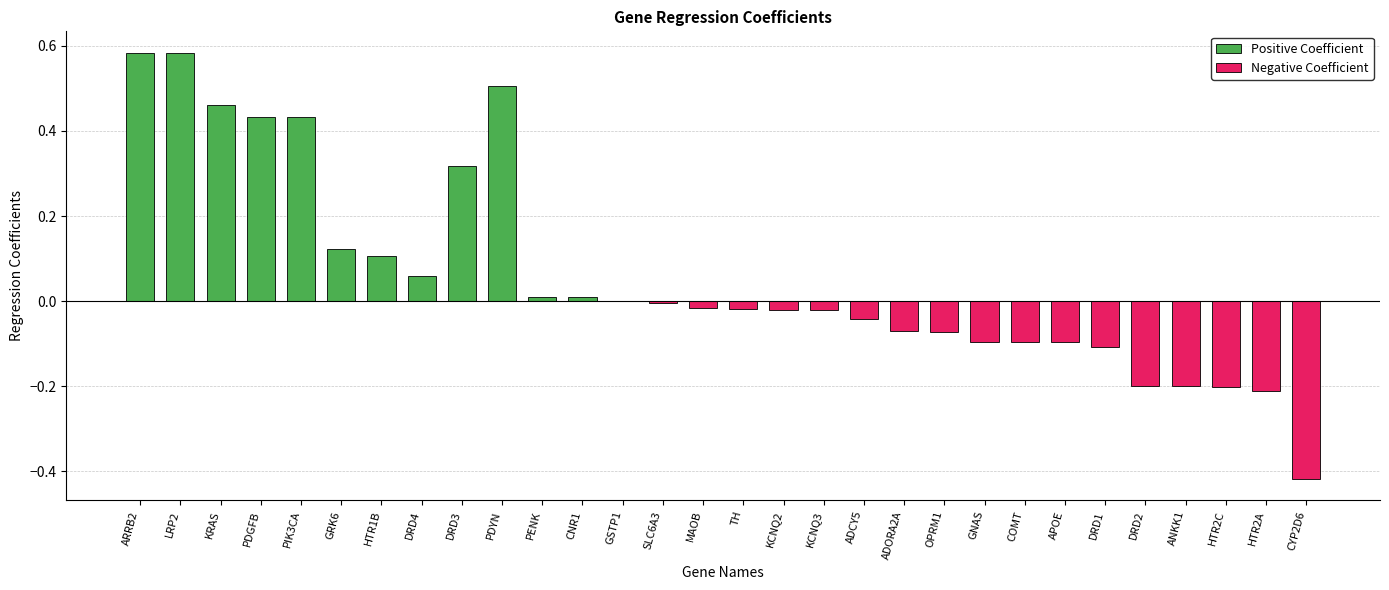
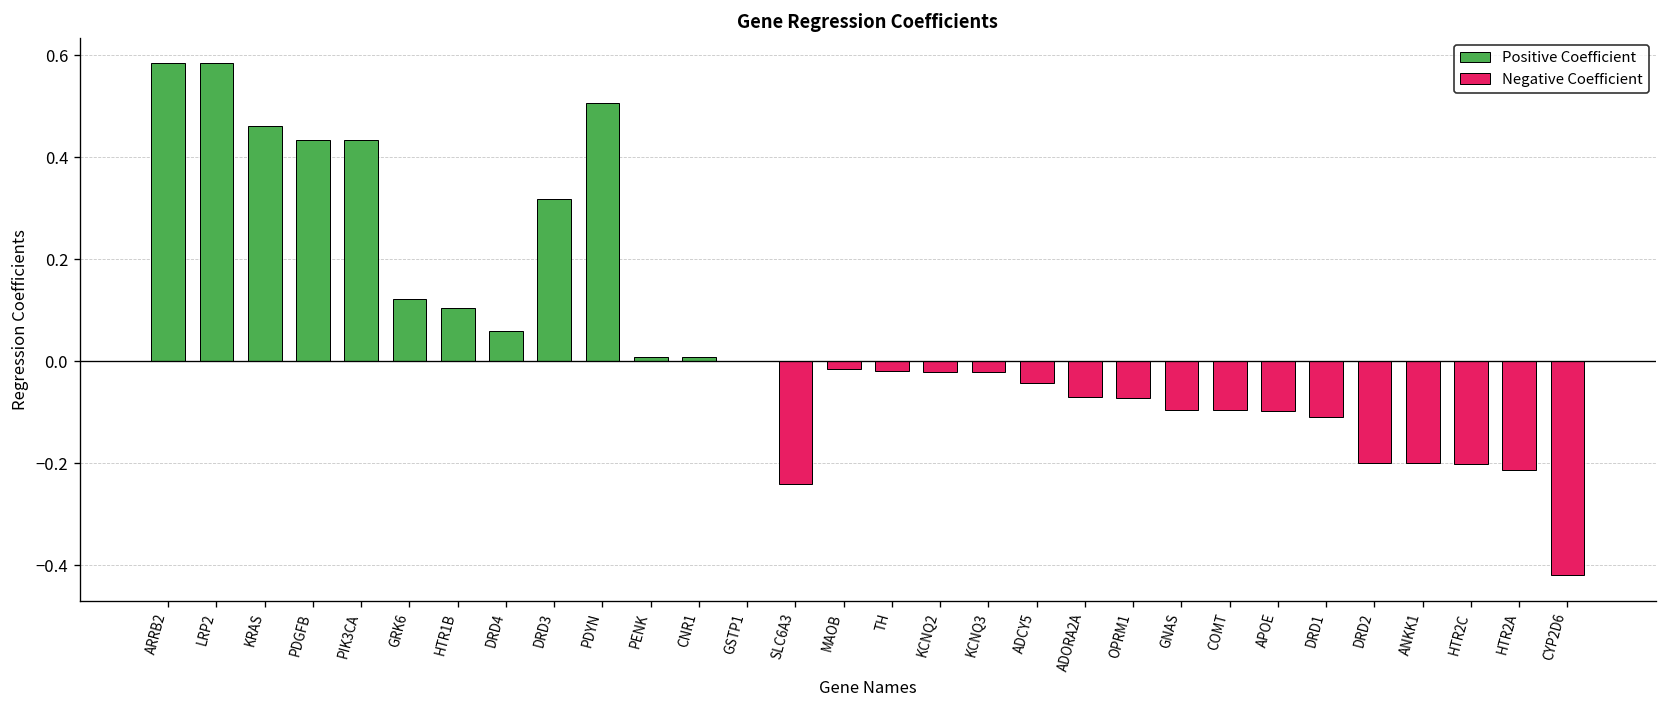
SLC6A3: 0.00 -> -0.24
